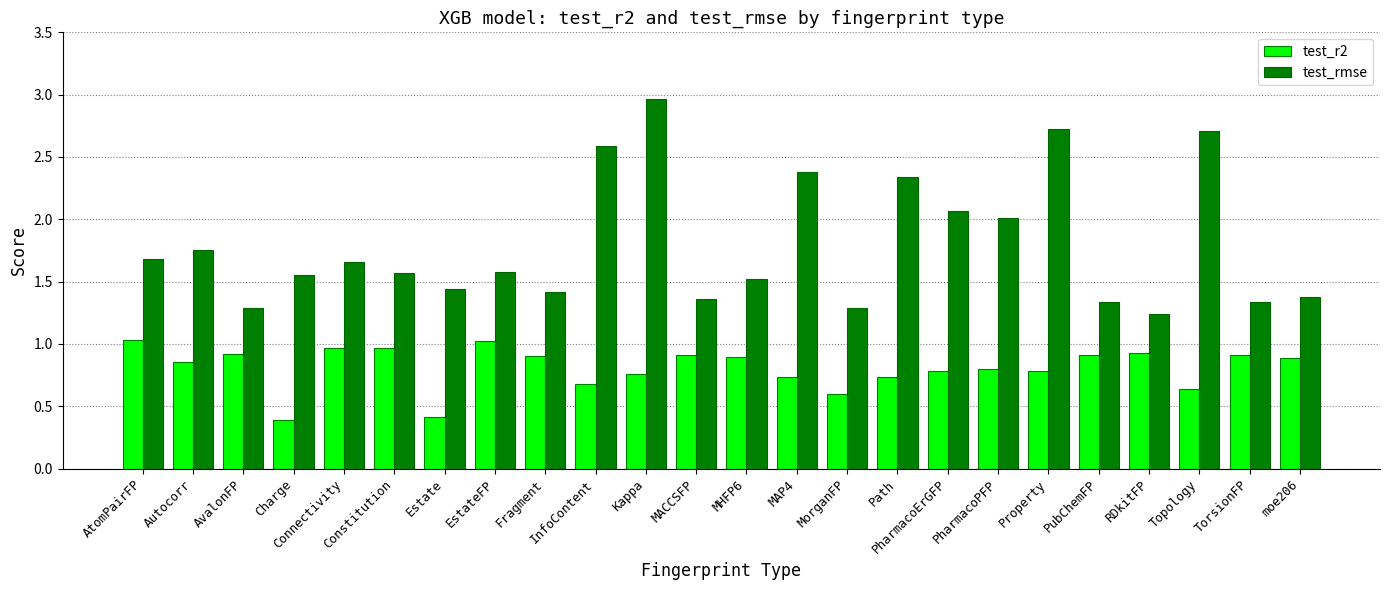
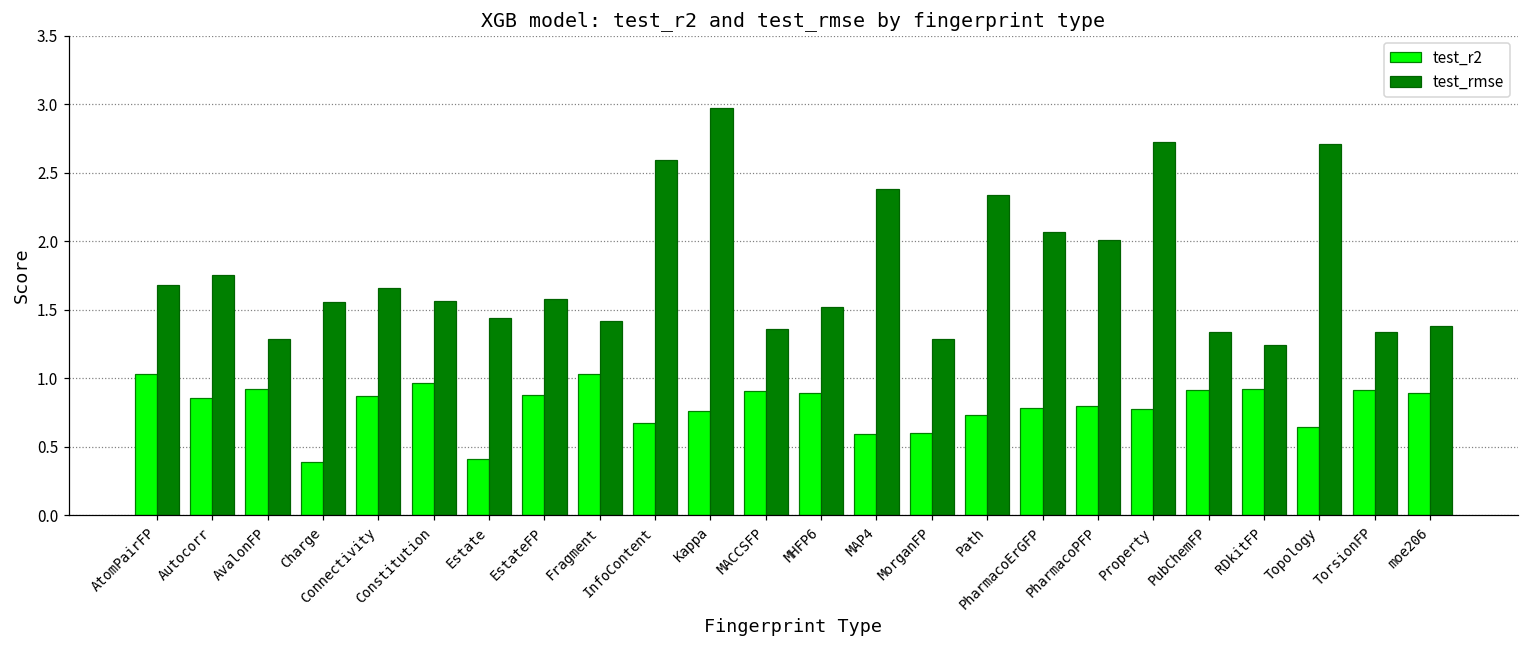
test_r2, Connectivity: 0.97 -> 0.87
test_r2, EstateFP: 1.02 -> 0.88
test_r2, Fragment: 0.90 -> 1.03
test_r2, MAP4: 0.74 -> 0.60
